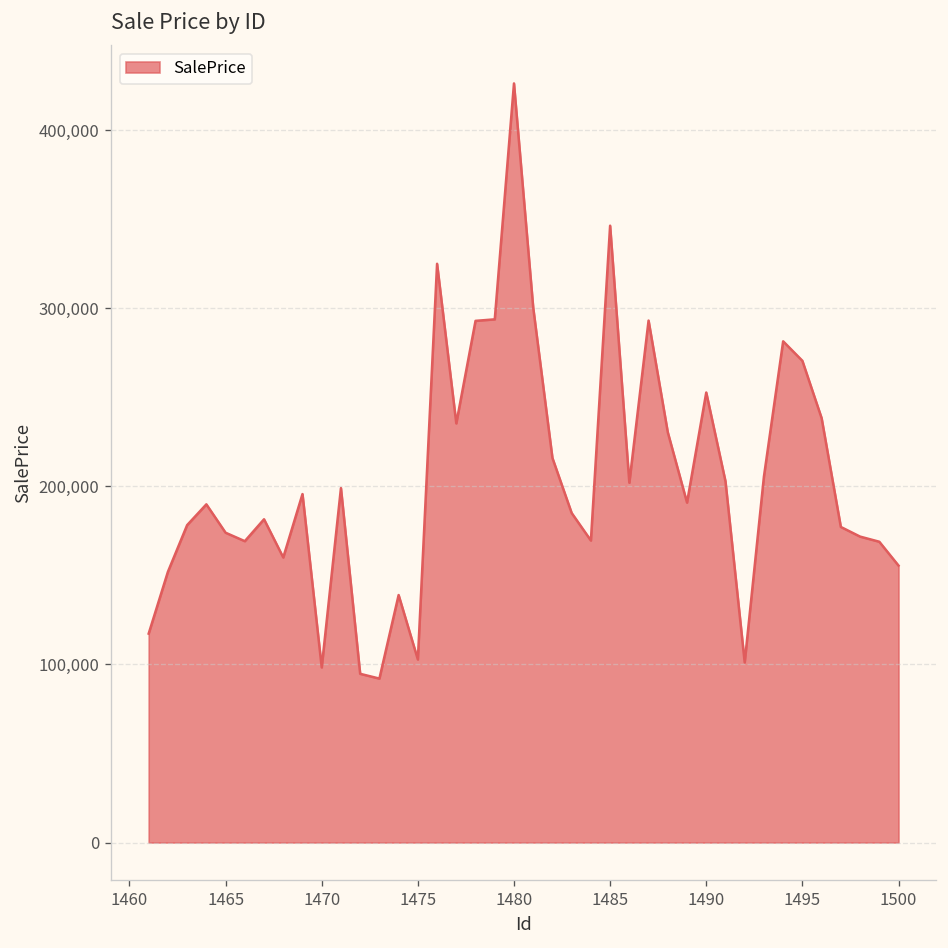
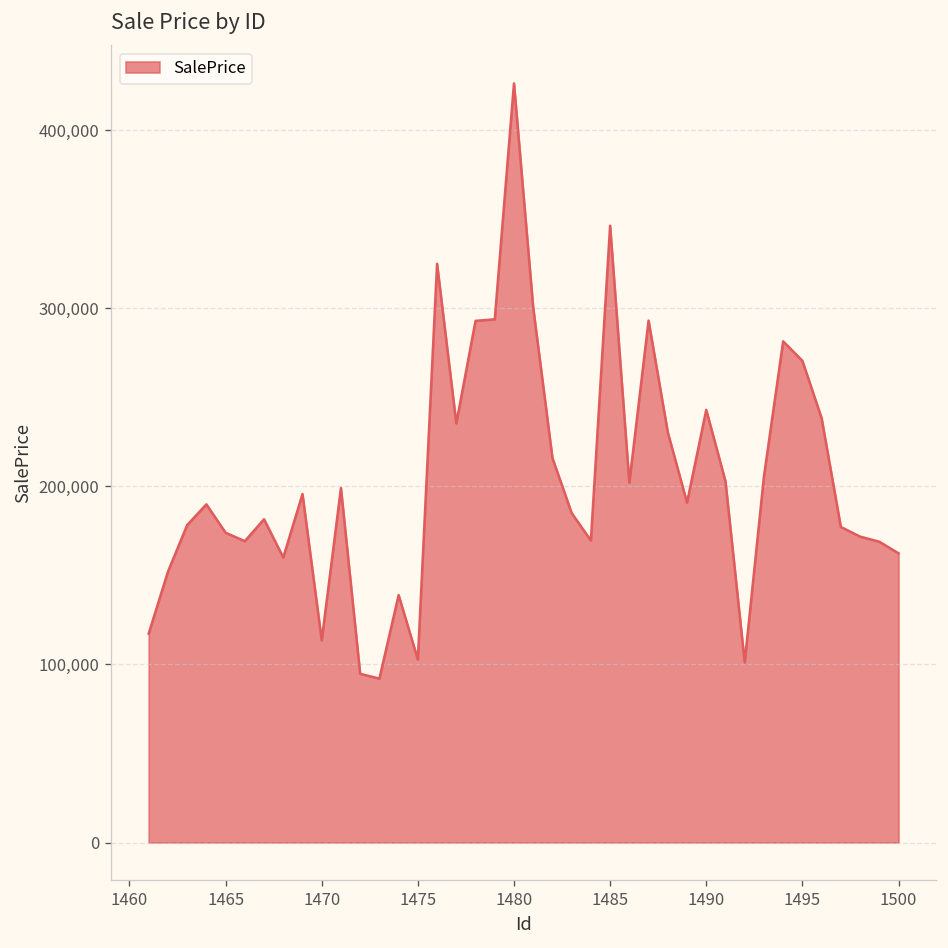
1470: 98,000 -> 114,000
1490: 253,000 -> 243,000
1500: 156,000 -> 162,000
